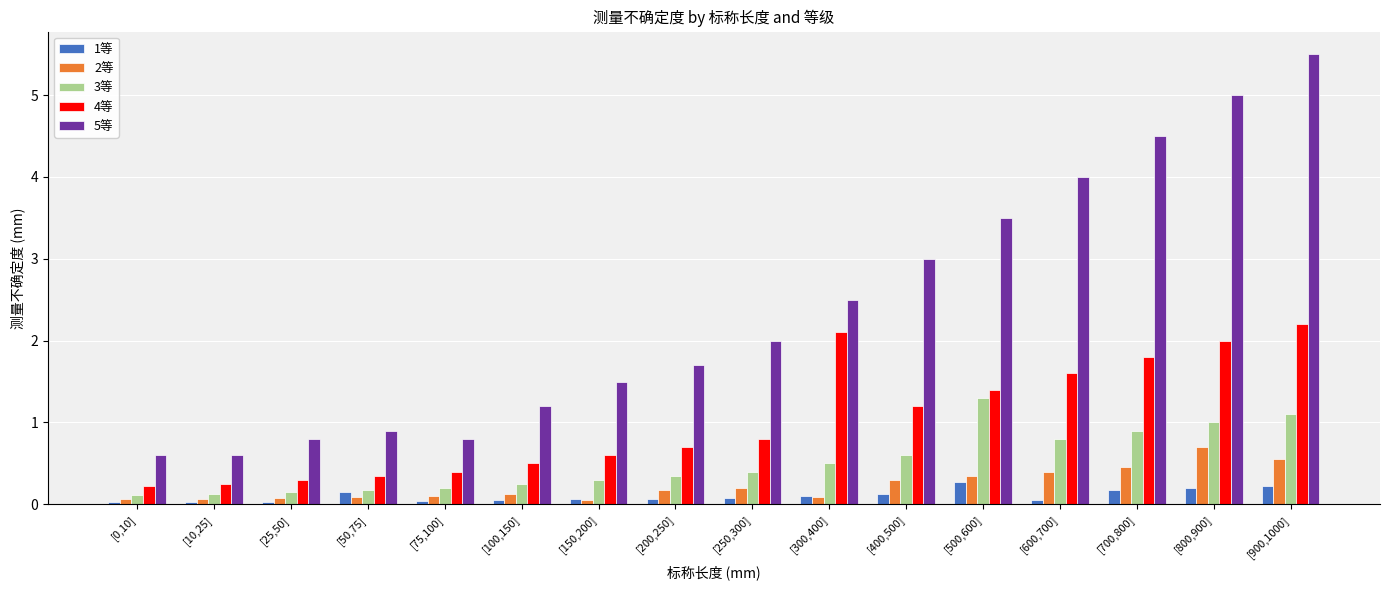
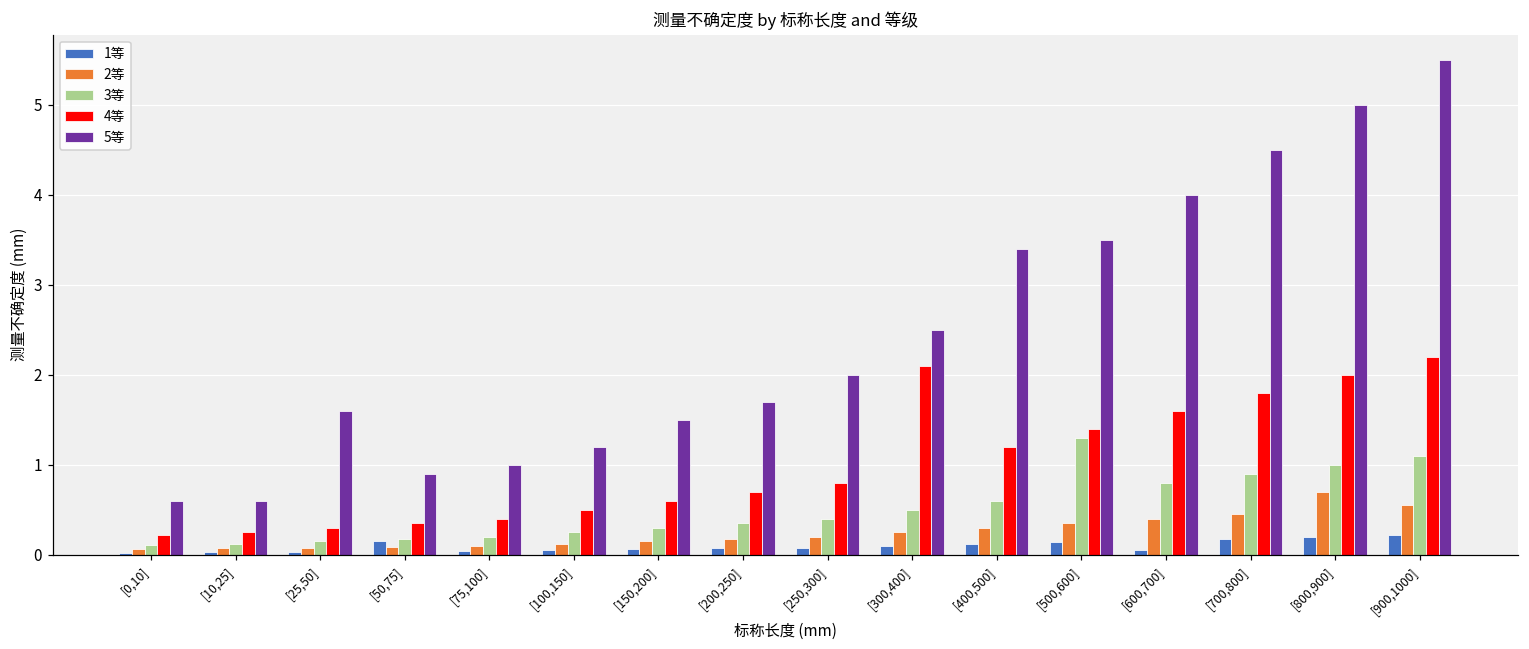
5等, [25,50]: 0.8 -> 1.6
5等, [75,100]: 0.8 -> 1.0
2等, [150,200]: 0.1 -> 0.2
2等, [300,400]: 0.1 -> 0.3
5等, [400,500]: 3.0 -> 3.4
1等, [500,600]: 0.3 -> 0.1
